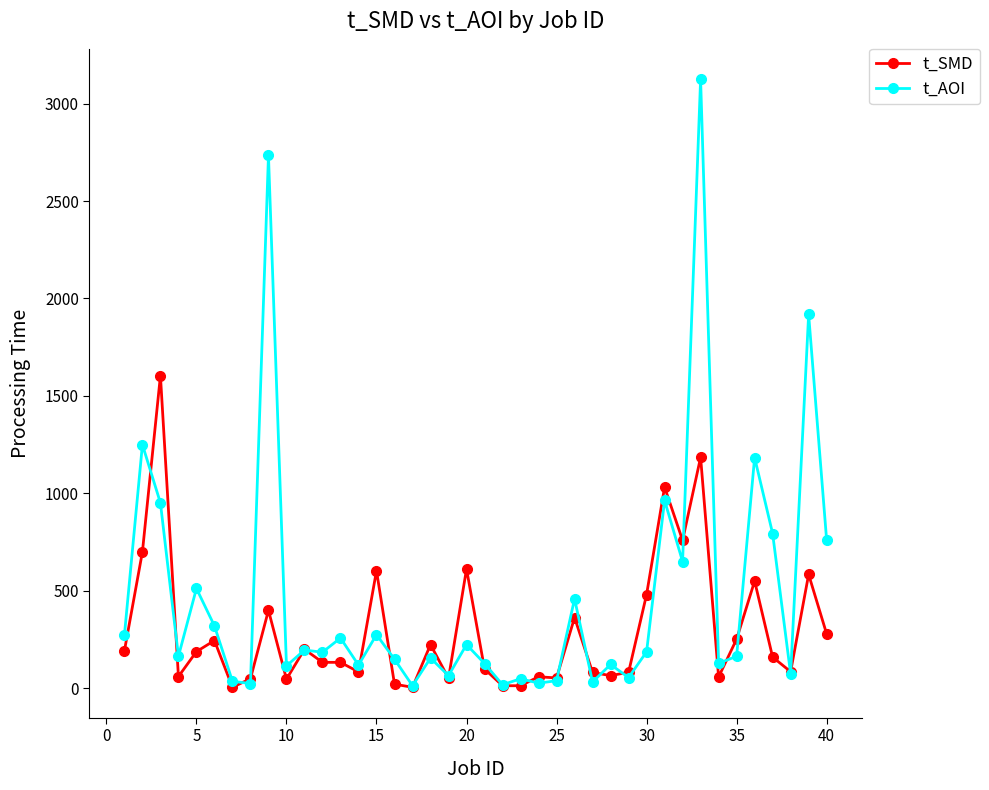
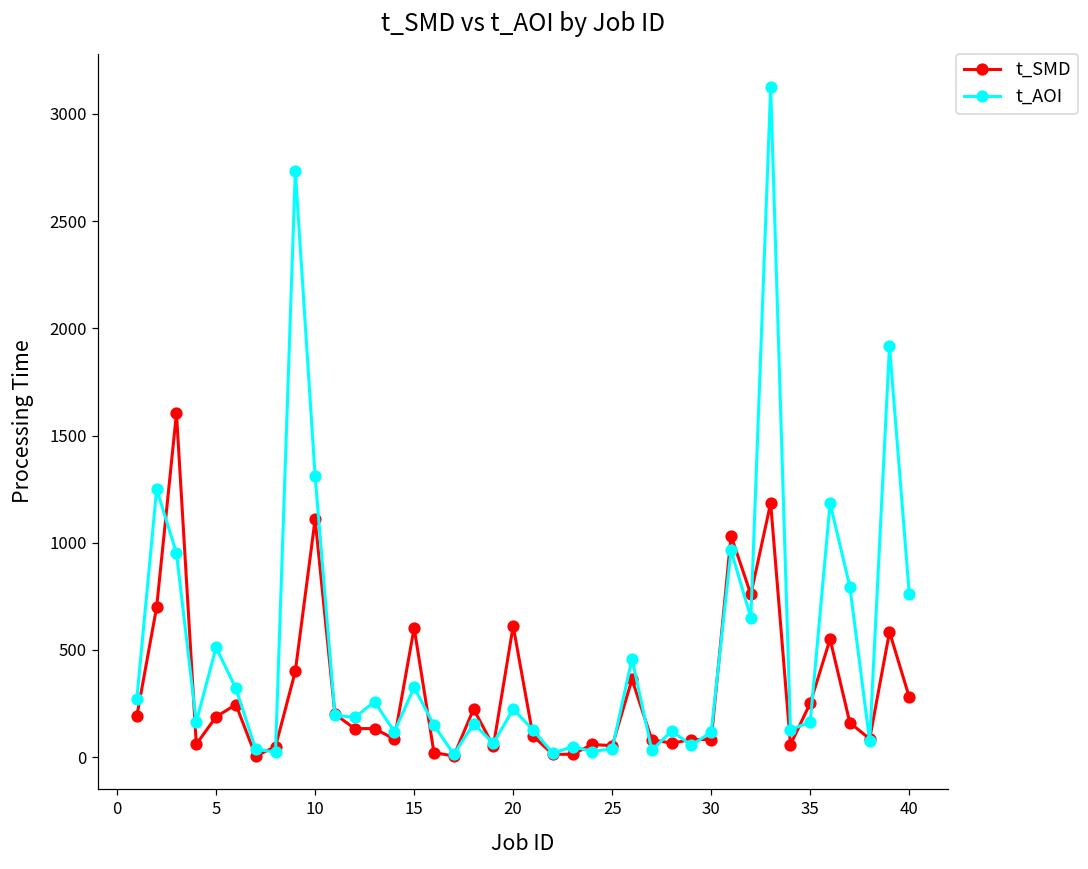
t_SMD, 10: 50 -> 1110
t_AOI, 10: 120 -> 1310
t_AOI, 15: 280 -> 330
t_SMD, 30: 480 -> 80
t_AOI, 30: 190 -> 120
